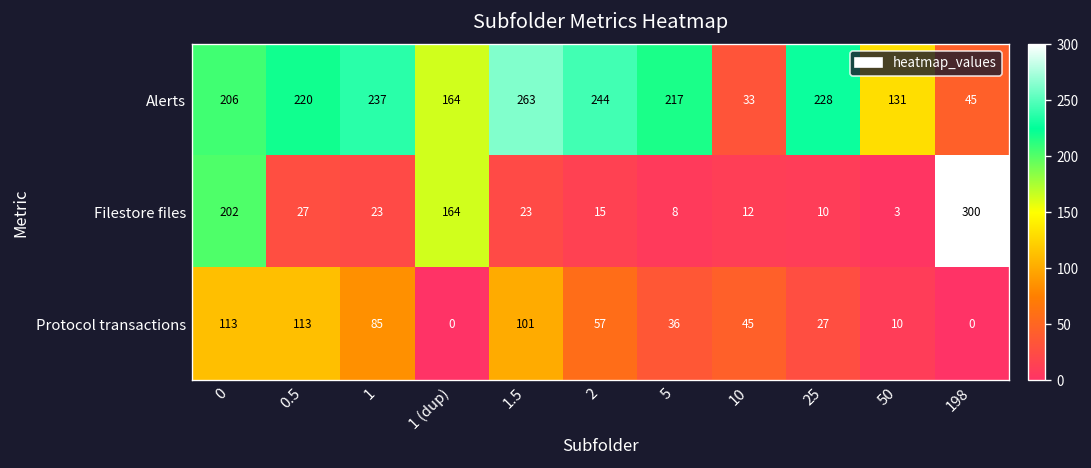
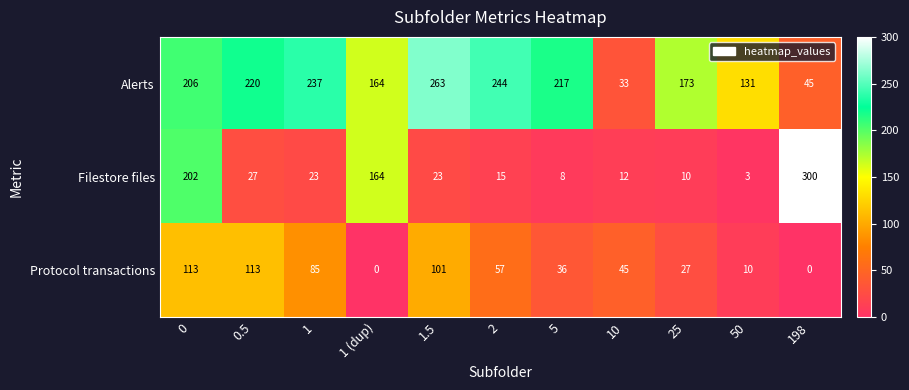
Alerts, 25: 228 -> 173
